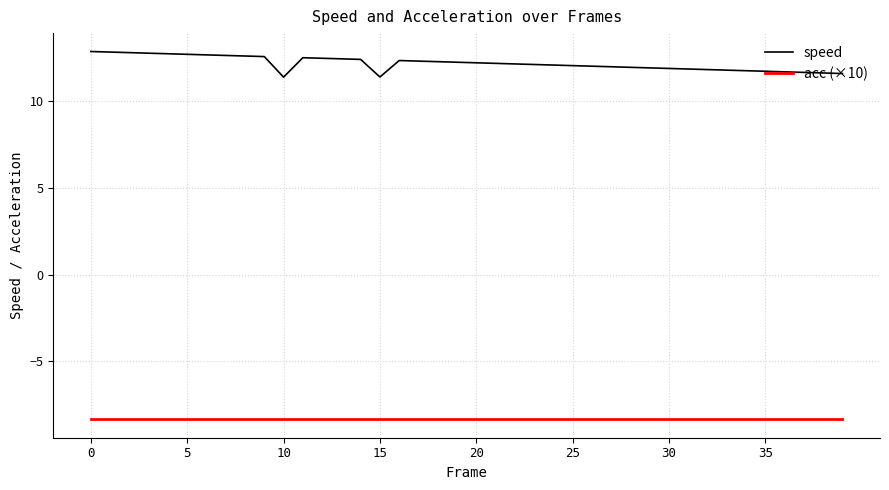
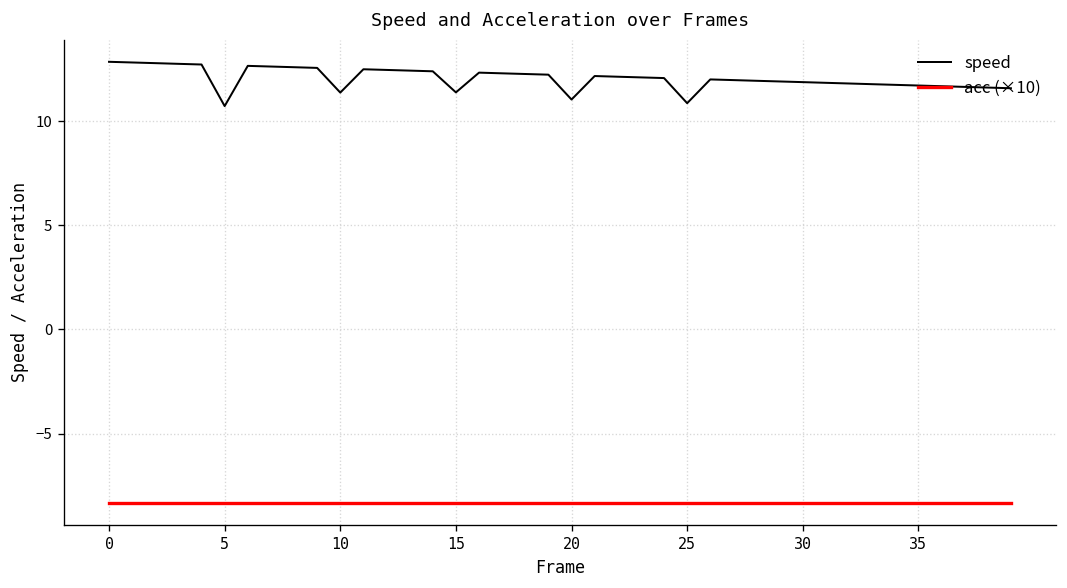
speed, 5: 12.7 -> 10.7
speed, 20: 12.2 -> 11.0
speed, 25: 12.0 -> 10.9
